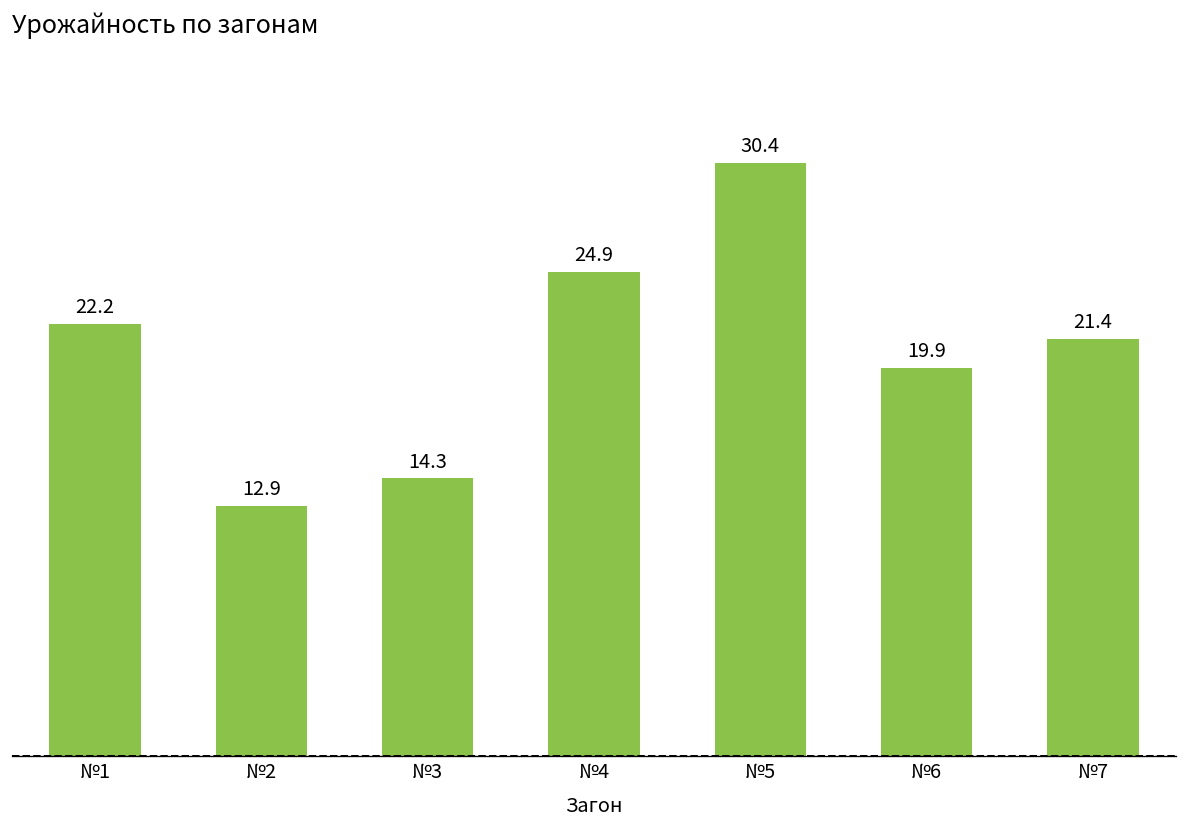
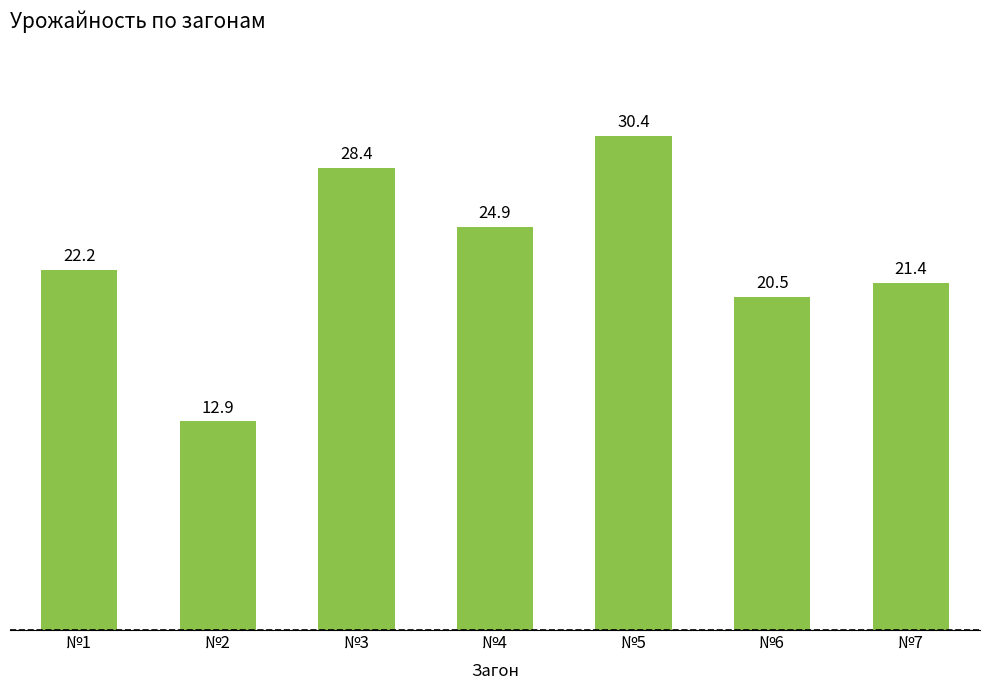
№3: 14.3 -> 28.4
№6: 19.9 -> 20.5
